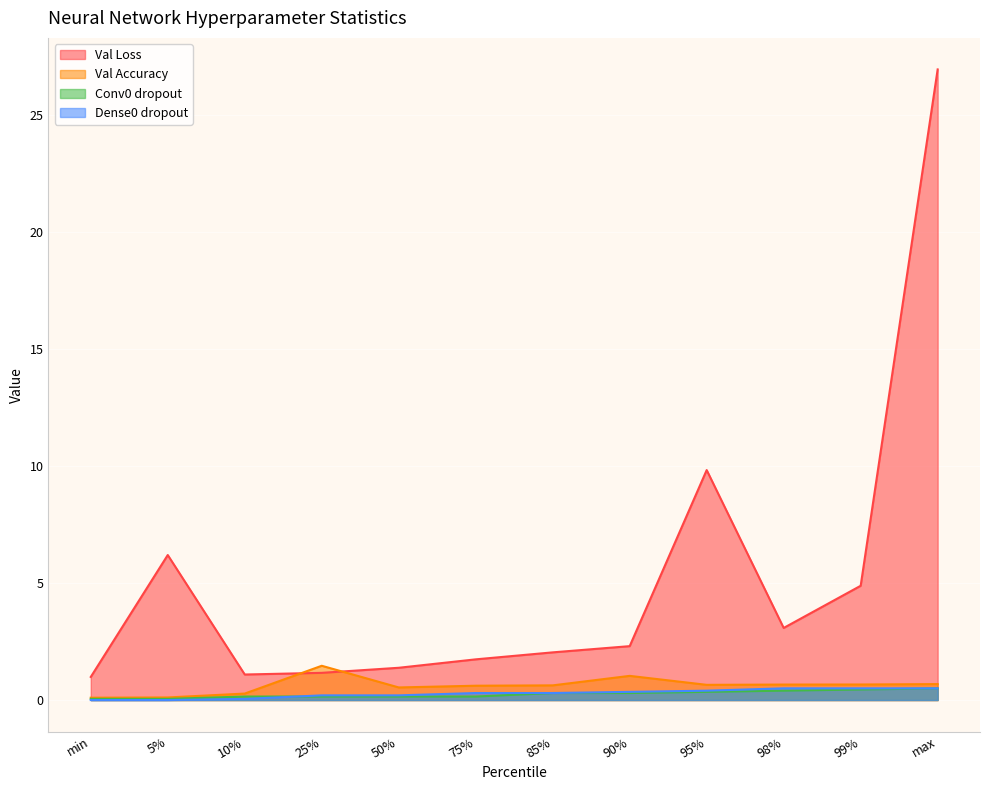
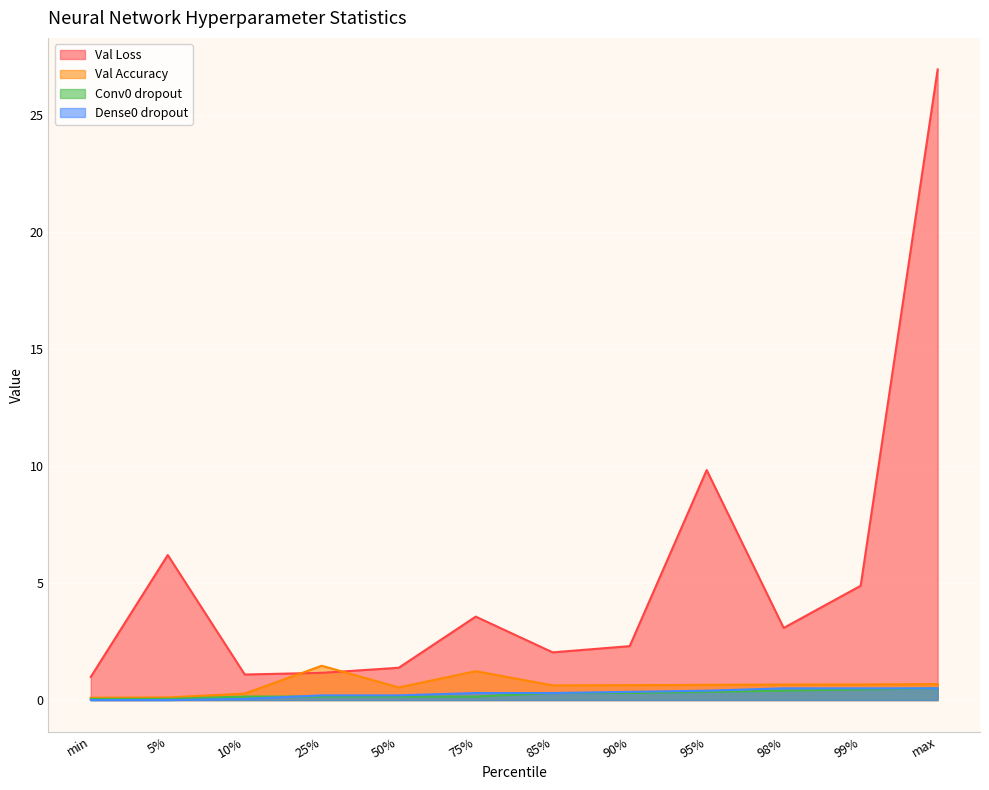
Val Loss, 75%: 1.7 -> 3.6
Val Accuracy, 75%: 0.6 -> 1.2
Val Accuracy, 90%: 1.0 -> 0.6
